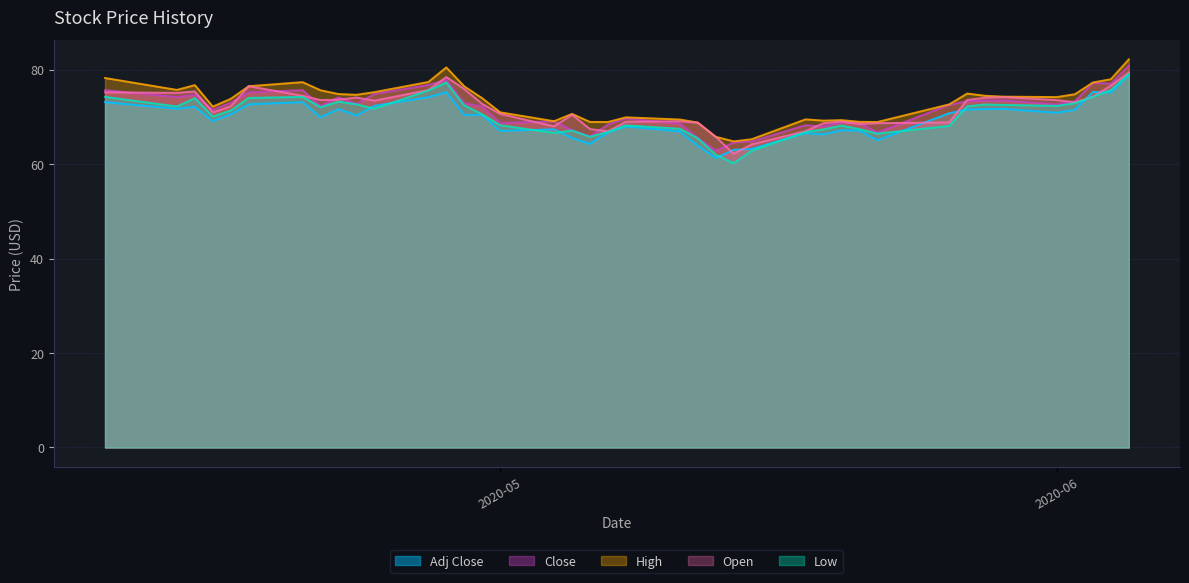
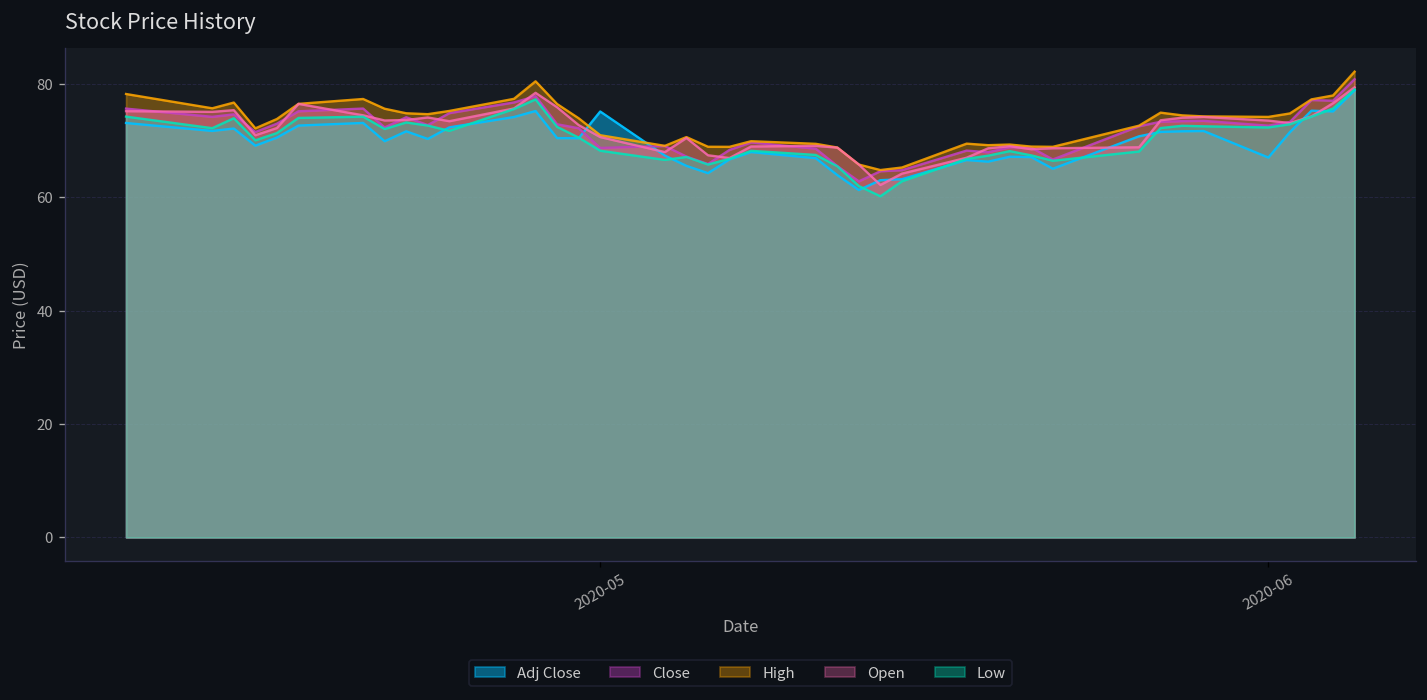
Adj Close, 2020-05: 67 -> 75
Adj Close, 2020-06: 71 -> 67
